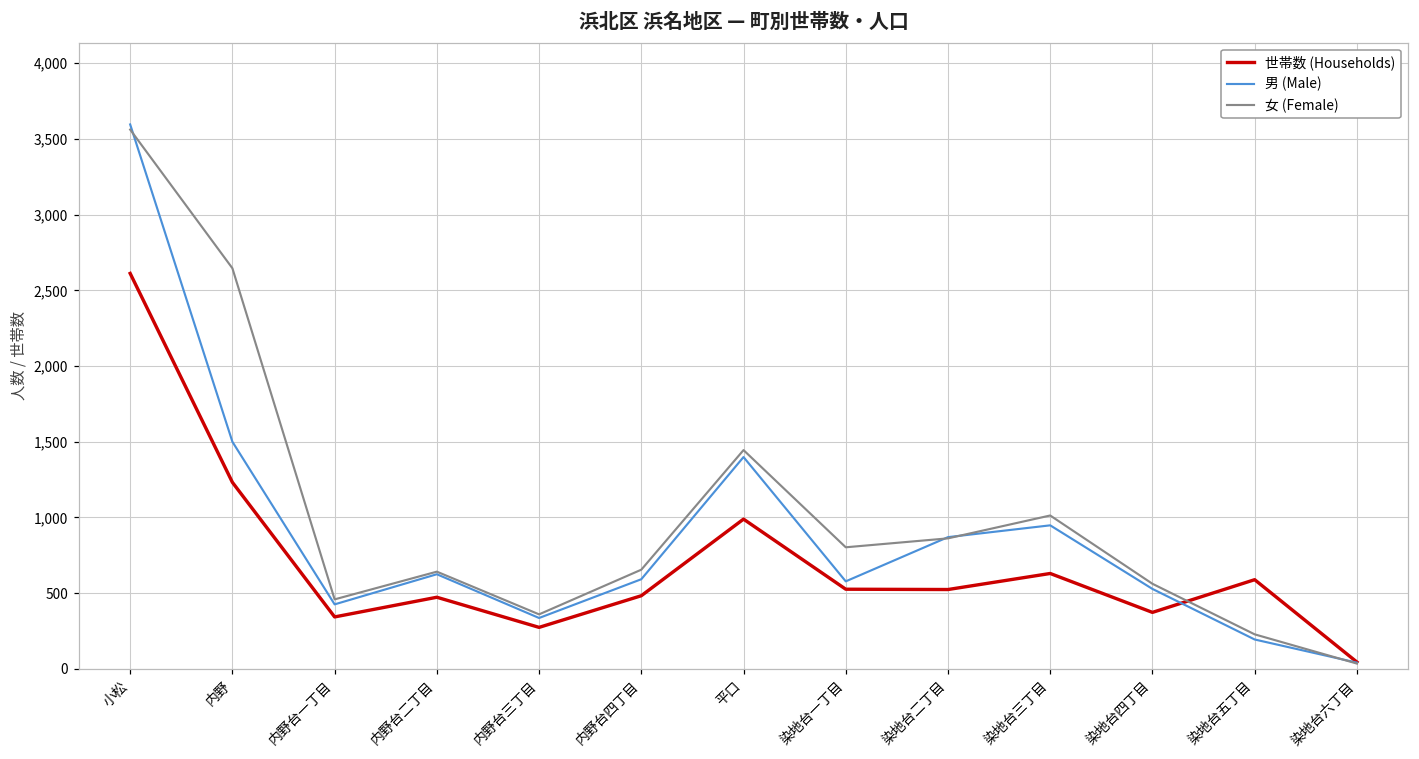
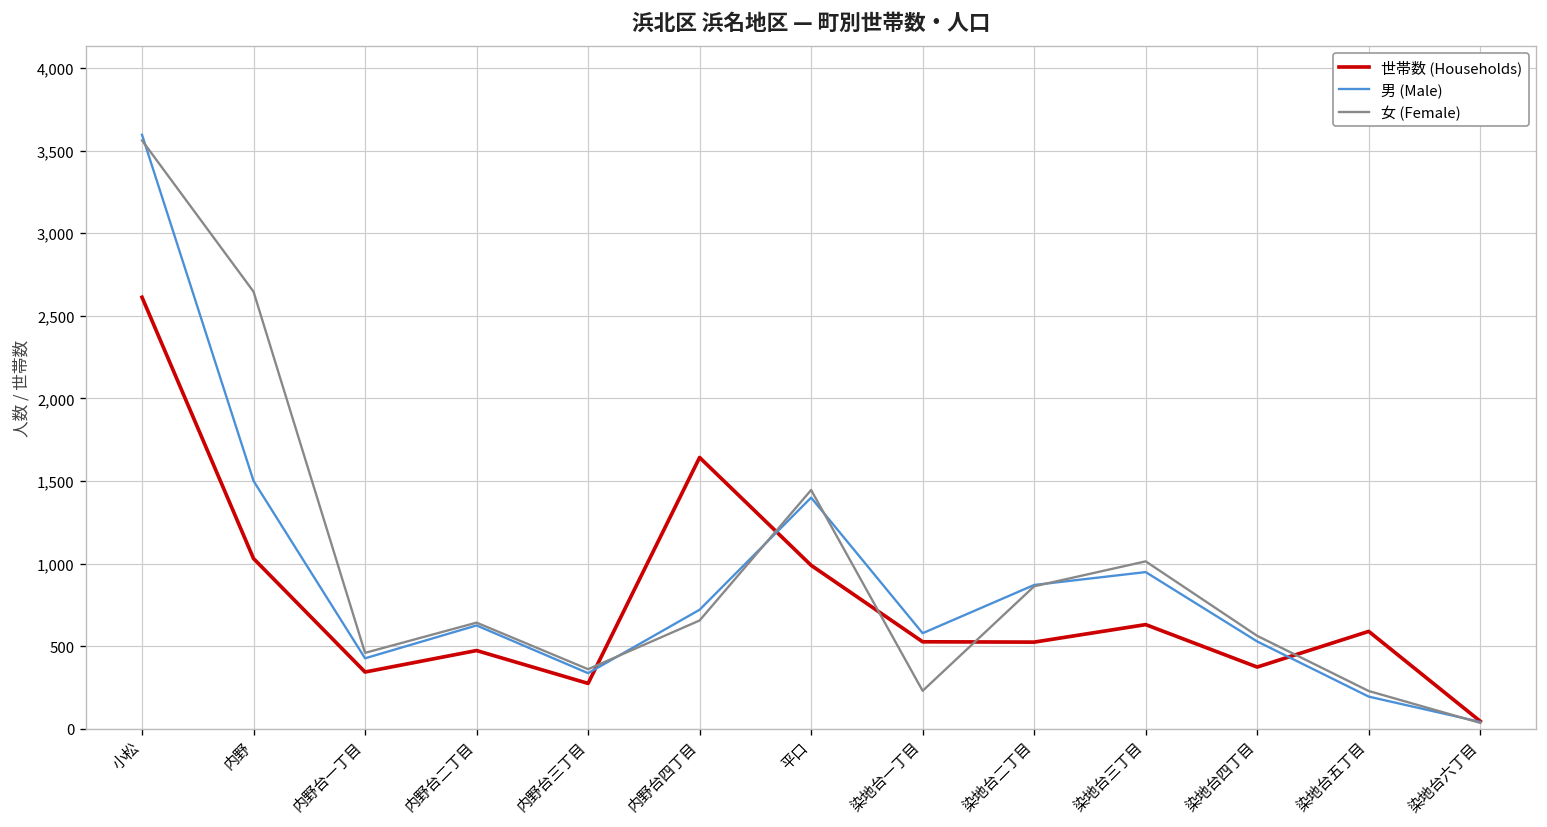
世帯数 (Households), 内野: 1,230 -> 1,030
世帯数 (Households), 内野台四丁目: 480 -> 1,640
男 (Male), 内野台四丁目: 590 -> 720
女 (Female), 染地台一丁目: 800 -> 230
